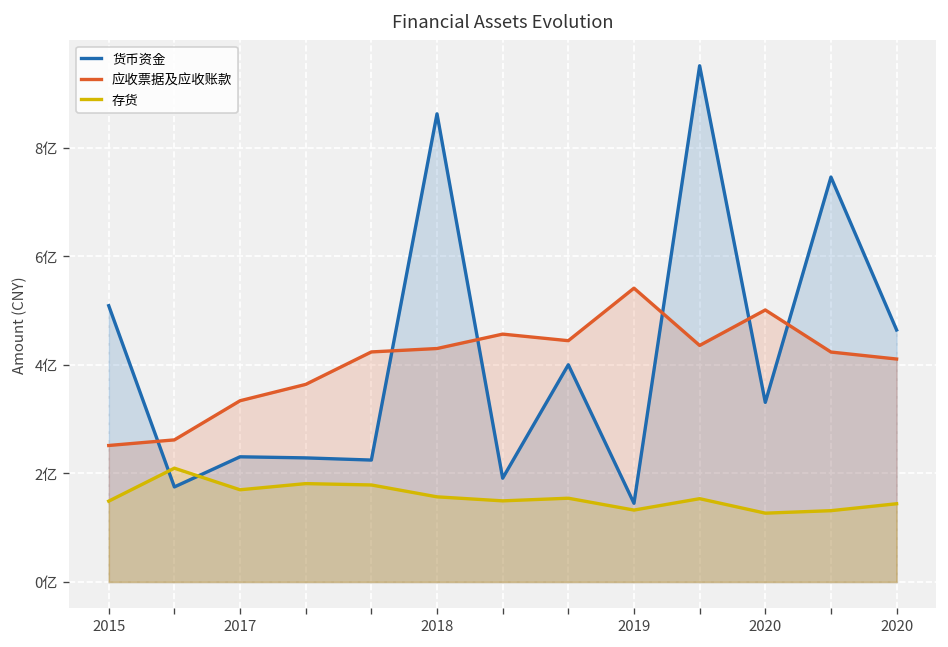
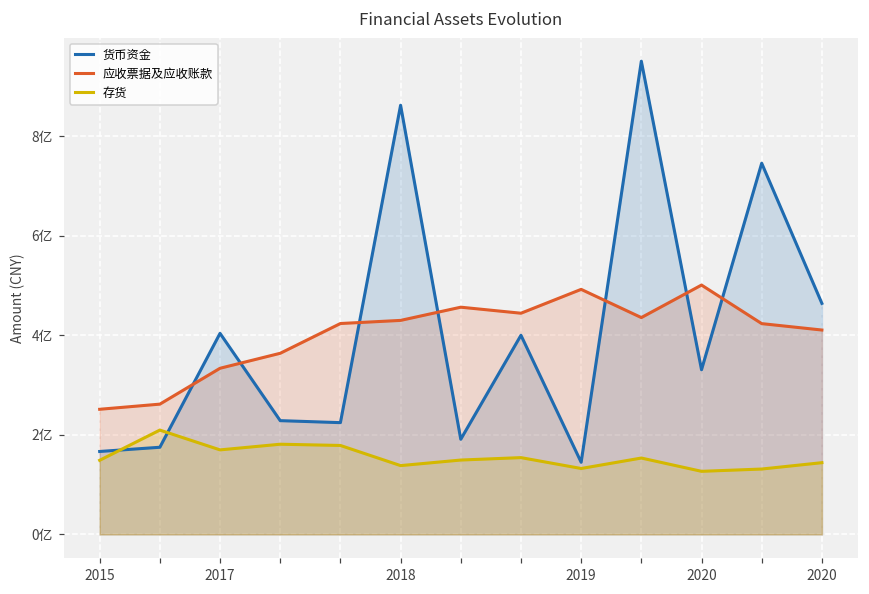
货币资金, 2015: 5.1亿 -> 1.7亿
货币资金, 2017: 2.3亿 -> 4.0亿
存货, 2018: 1.6亿 -> 1.4亿
应收票据及应收账款, 2019: 5.4亿 -> 4.9亿
